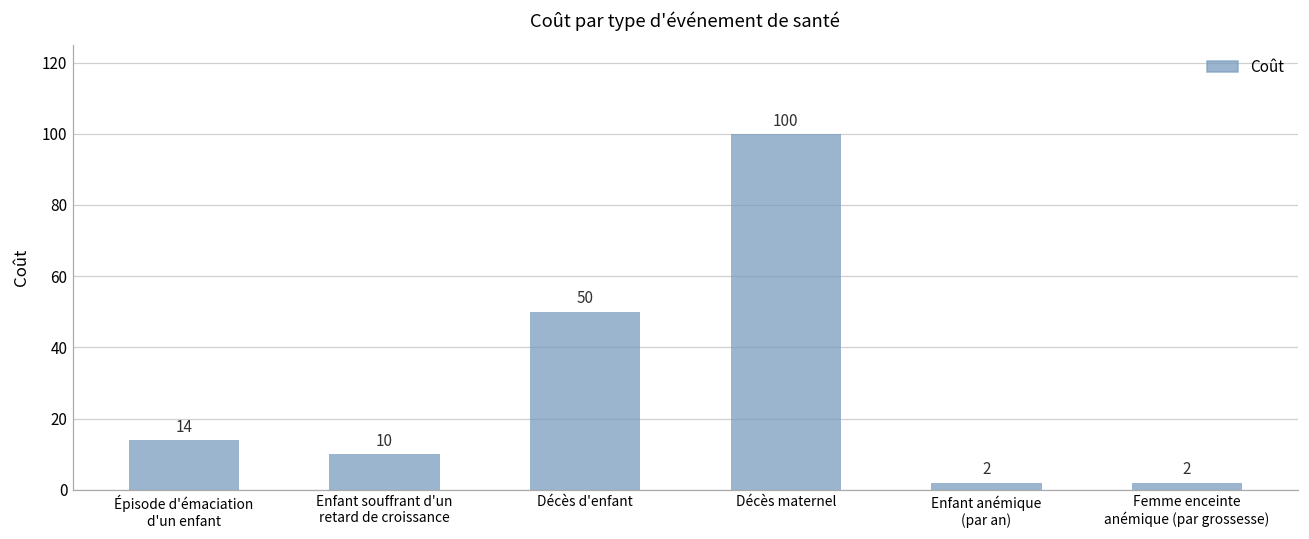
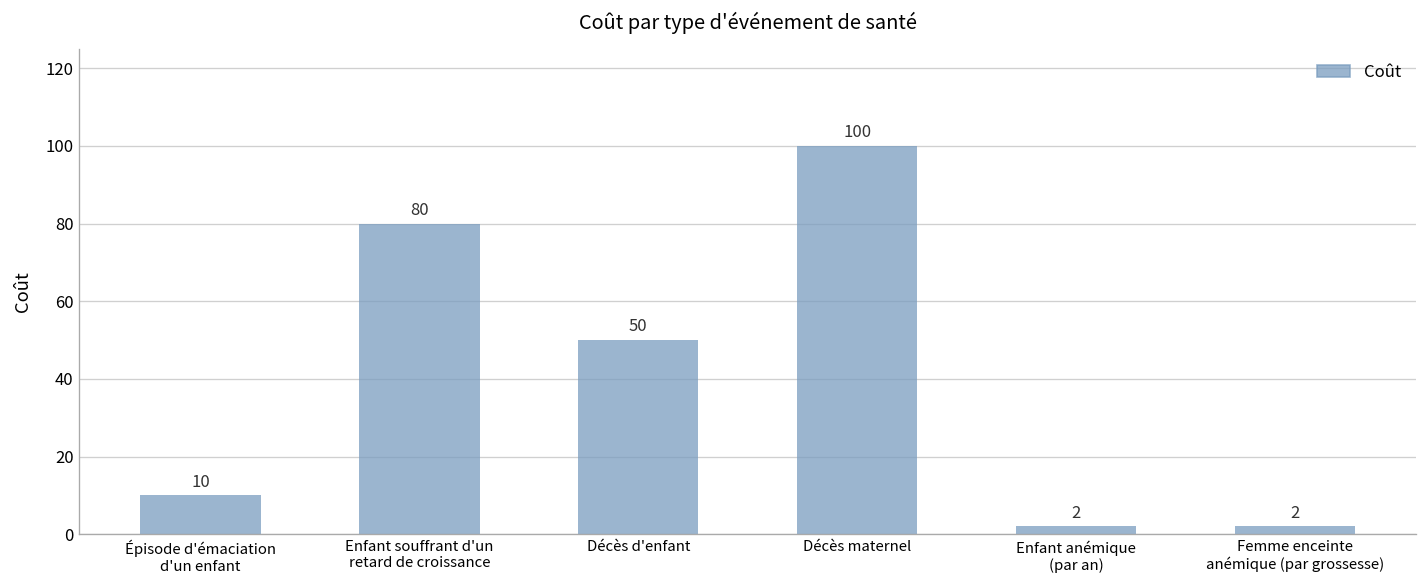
Épisode d'émaciation d'un enfant: 14 -> 10
Enfant souffrant d'un retard de croissance: 10 -> 80
